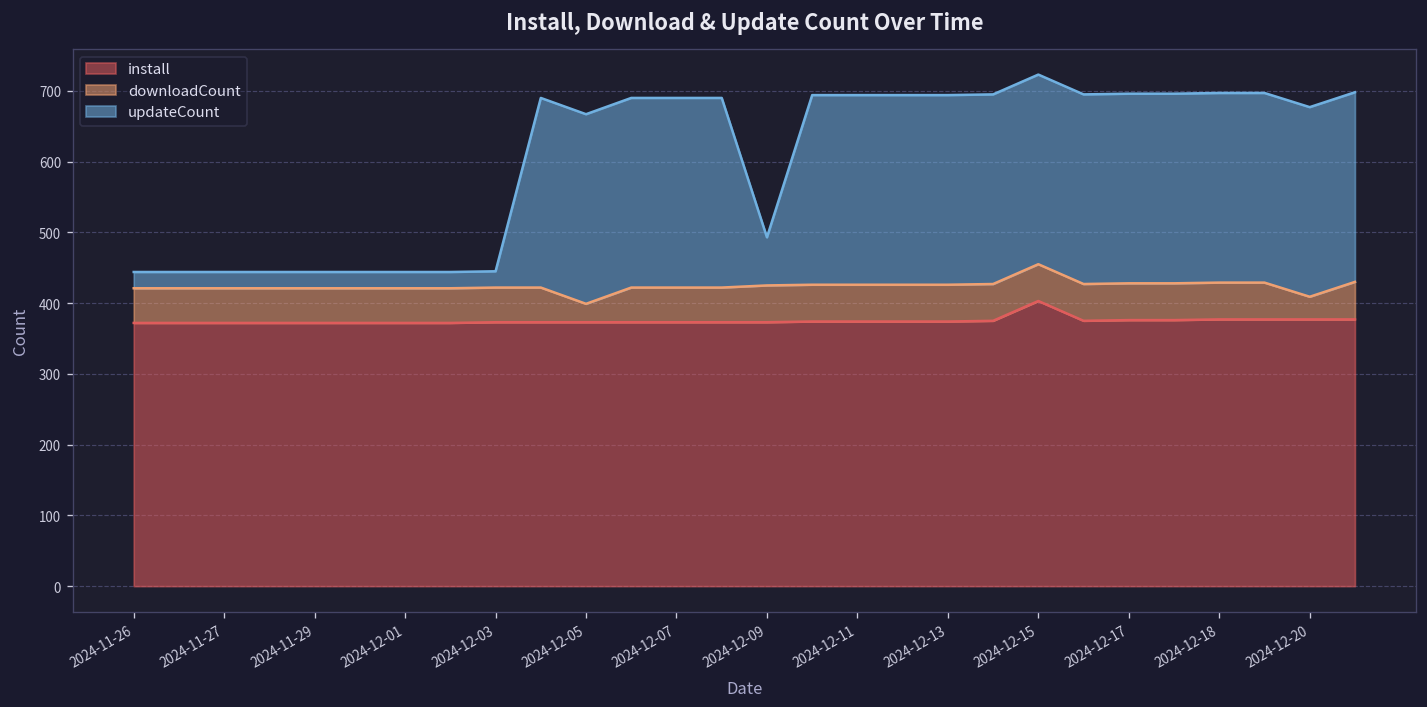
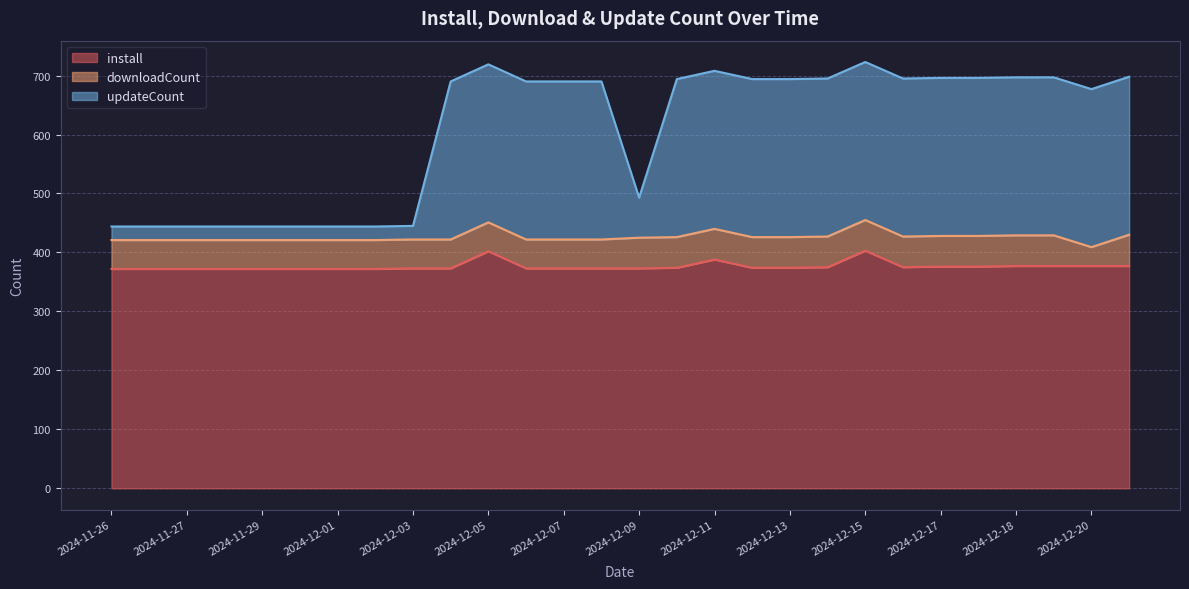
install, 2024-12-05: 370 -> 400
downloadCount, 2024-12-05: 30 -> 50
install, 2024-12-11: 370 -> 390
